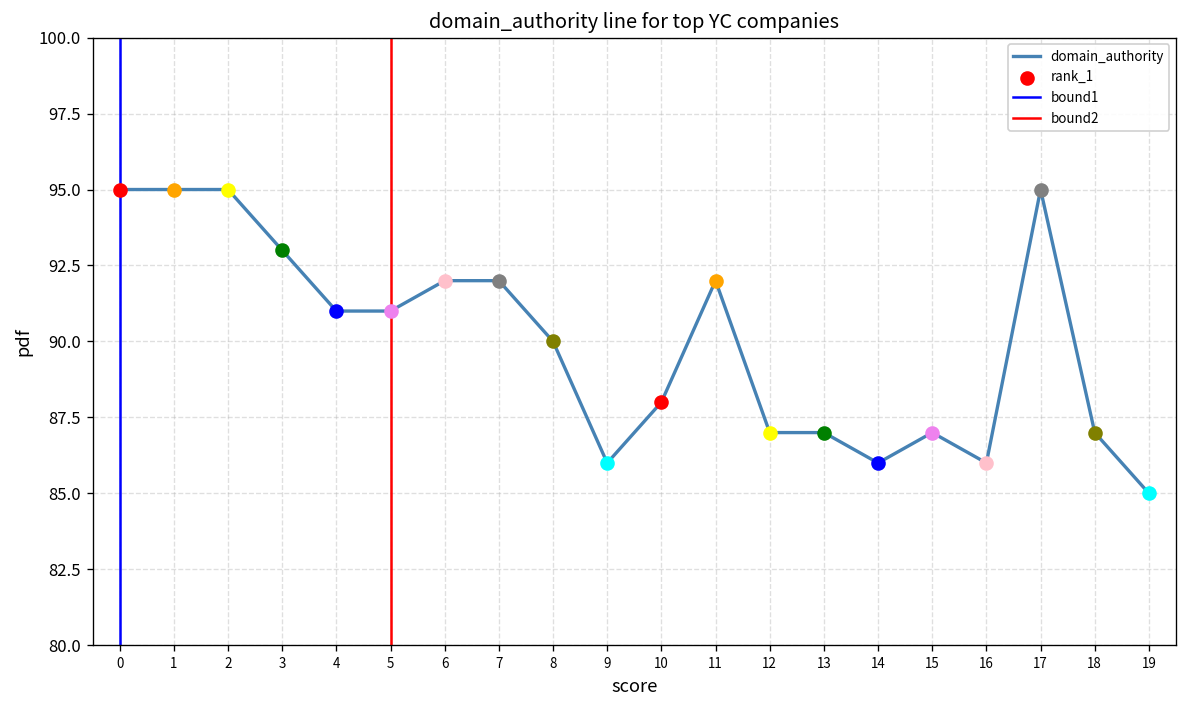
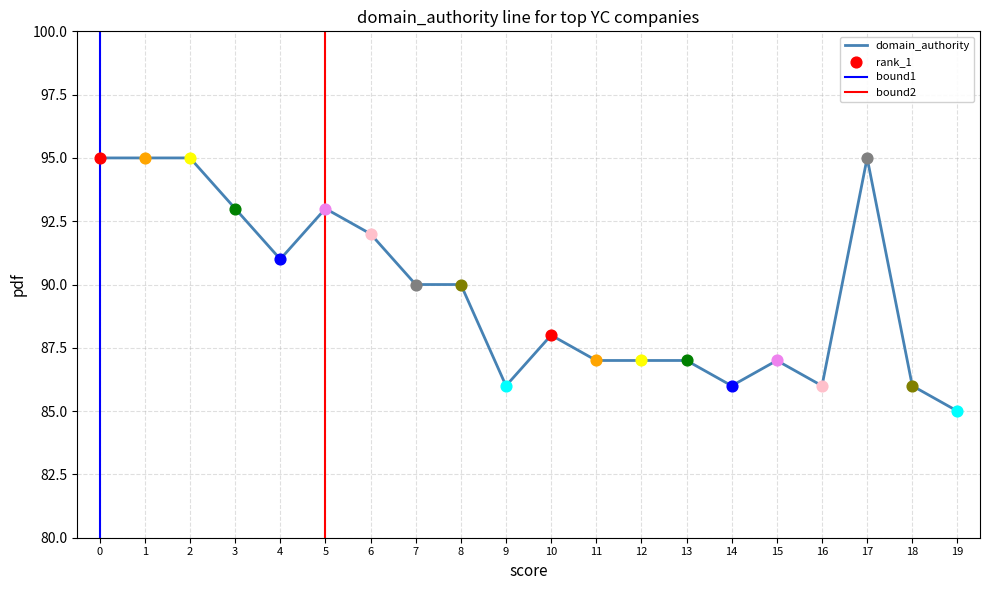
domain_authority, 5: 91 -> 93
domain_authority, 7: 92 -> 90
domain_authority, 11: 92 -> 87
domain_authority, 18: 87 -> 86
